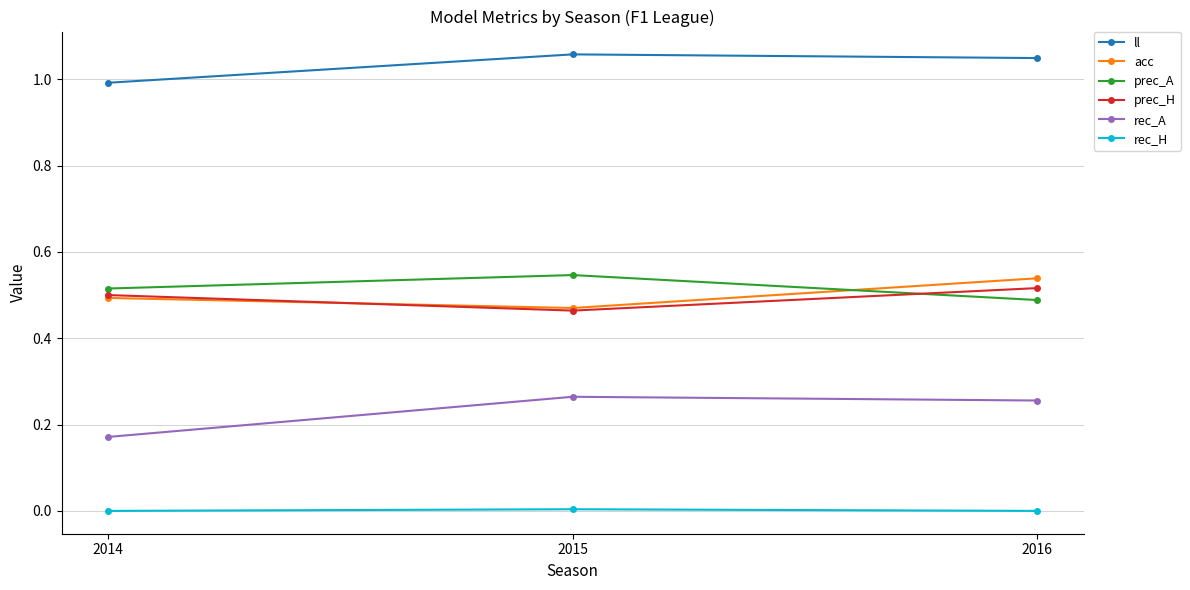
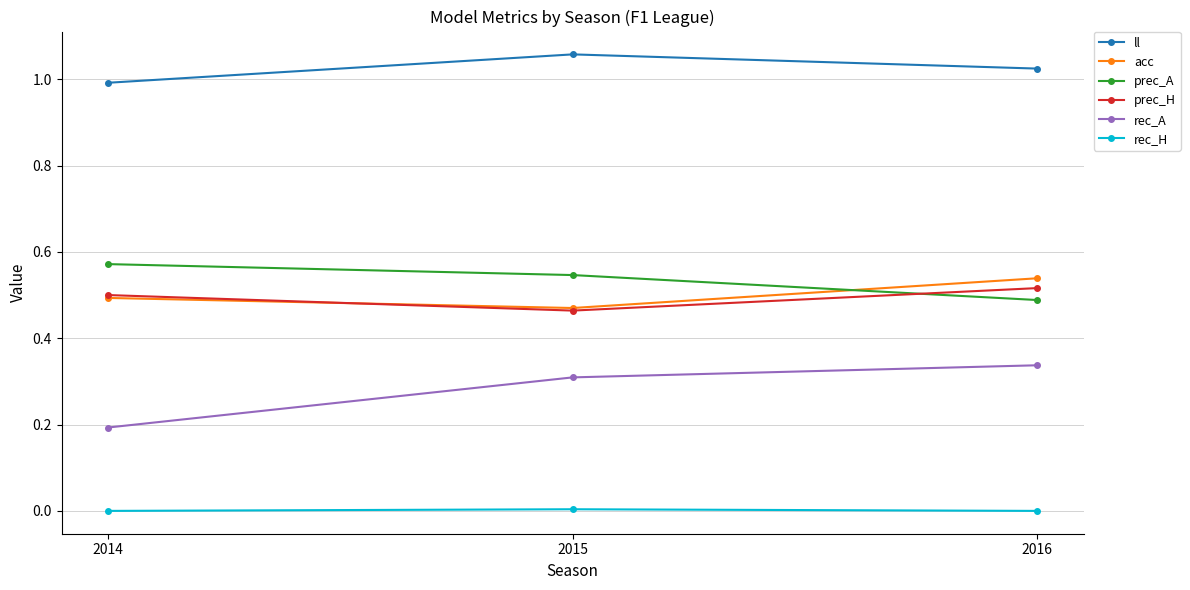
prec_A, 2014: 0.52 -> 0.57
rec_A, 2014: 0.17 -> 0.19
rec_A, 2015: 0.26 -> 0.31
ll, 2016: 1.05 -> 1.02
rec_A, 2016: 0.26 -> 0.34
